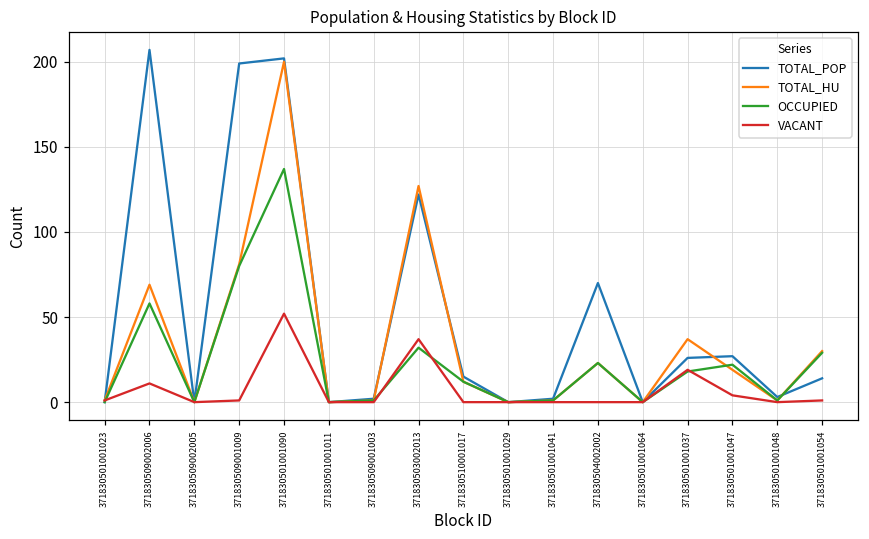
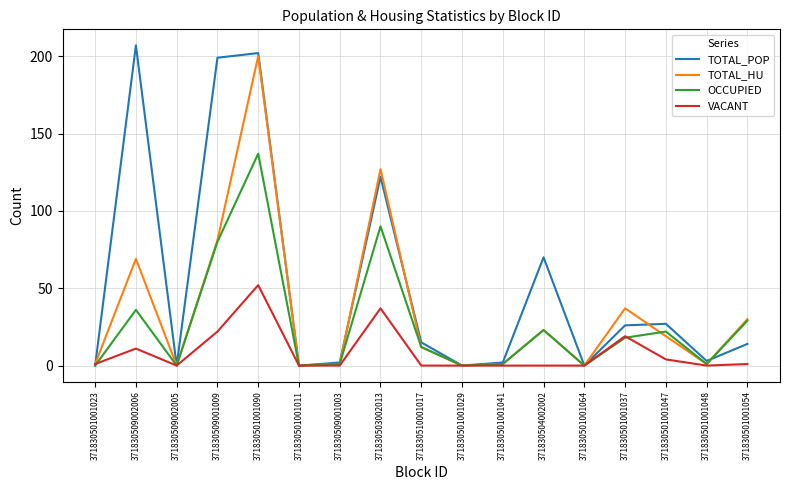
OCCUPIED, 371830509002006: 58 -> 36
VACANT, 371830509001009: 1 -> 22
OCCUPIED, 371830503002013: 32 -> 90
